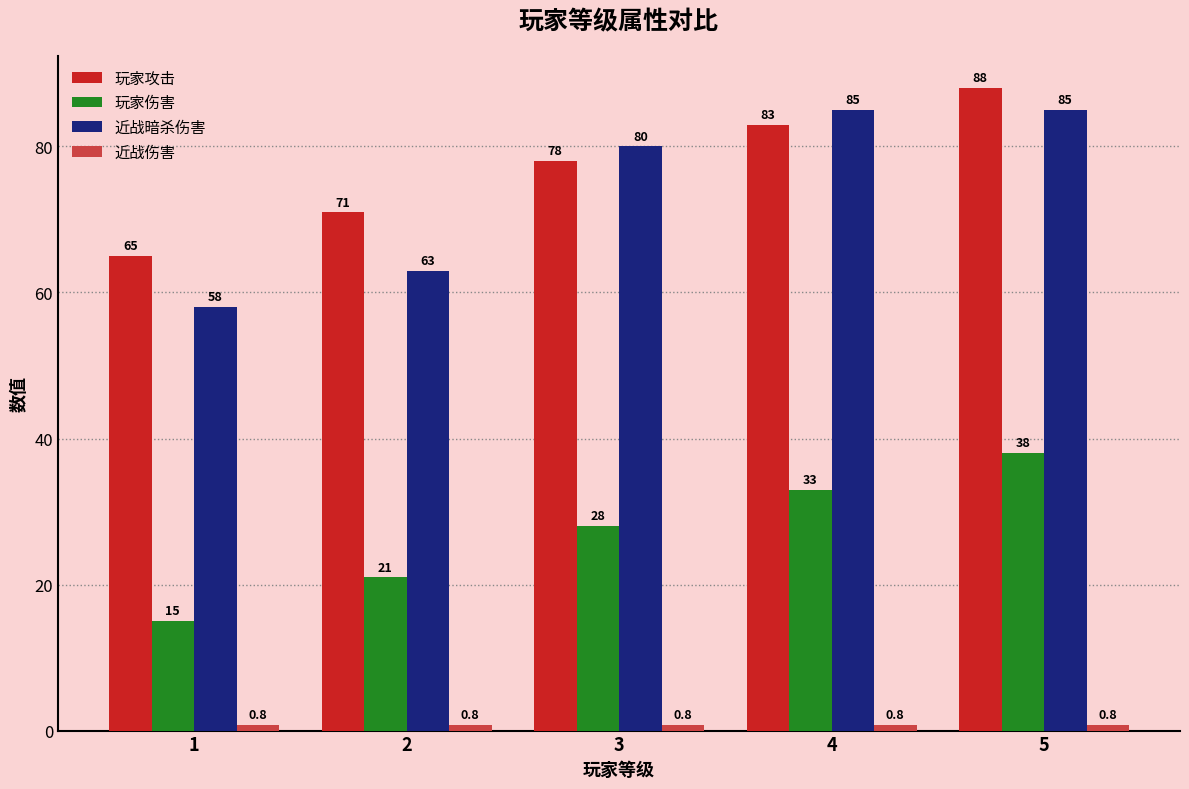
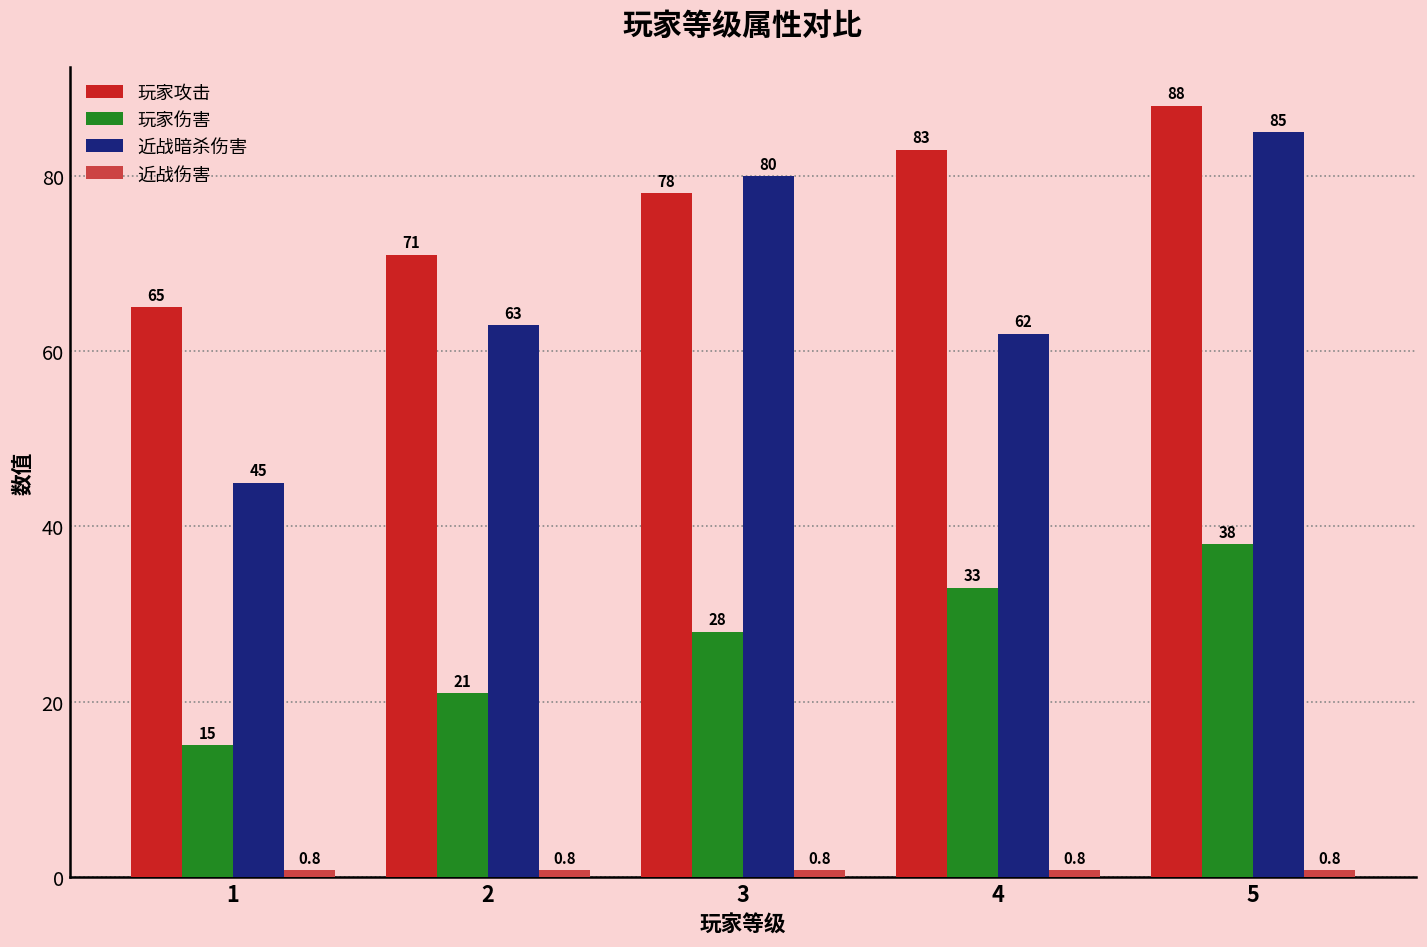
近战暗杀伤害, 1: 58 -> 45
近战暗杀伤害, 4: 85 -> 62
